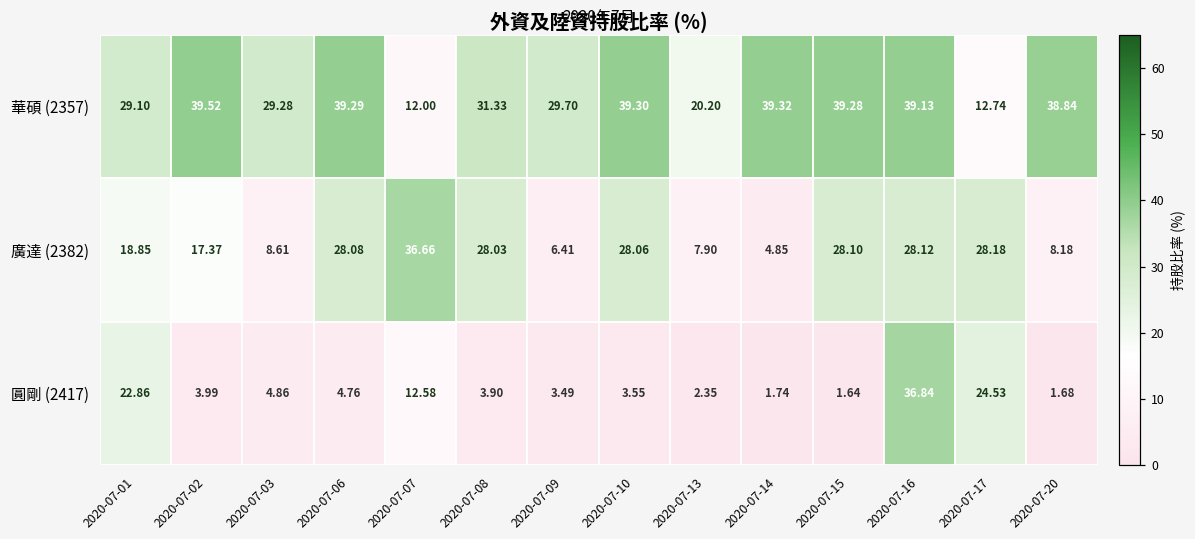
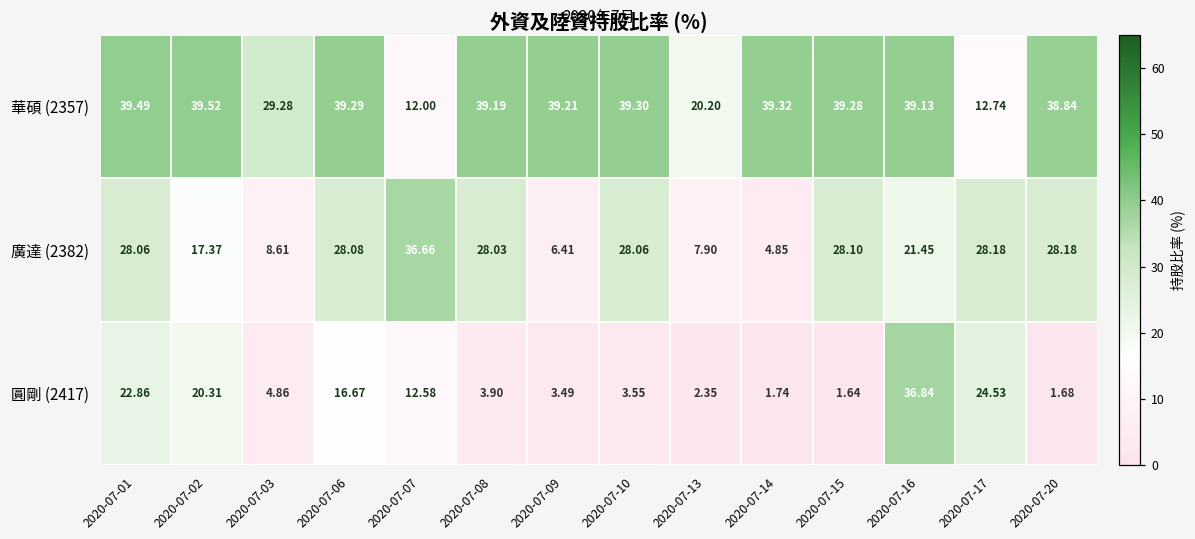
華碩 (2357), 2020-07-01: 29.10 -> 39.49
華碩 (2357), 2020-07-08: 31.33 -> 39.19
華碩 (2357), 2020-07-09: 29.70 -> 39.21
廣達 (2382), 2020-07-01: 18.85 -> 28.06
廣達 (2382), 2020-07-16: 28.12 -> 21.45
廣達 (2382), 2020-07-20: 8.18 -> 28.18
圓剛 (2417), 2020-07-02: 3.99 -> 20.31
圓剛 (2417), 2020-07-06: 4.76 -> 16.67
